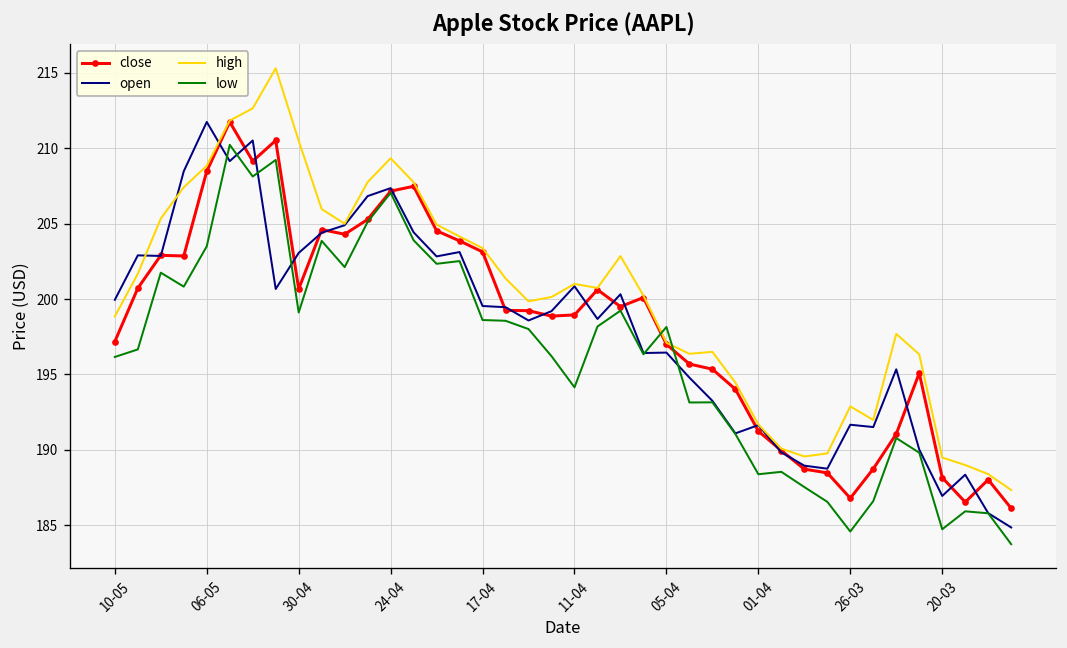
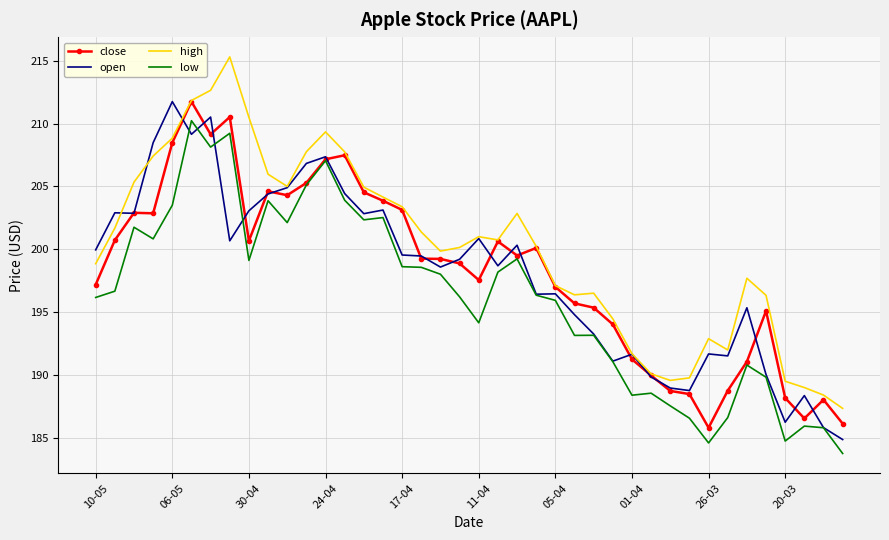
close, 11-04: 199.0 -> 197.6
low, 05-04: 198.2 -> 195.9
close, 26-03: 186.8 -> 185.8
open, 20-03: 186.9 -> 186.2
